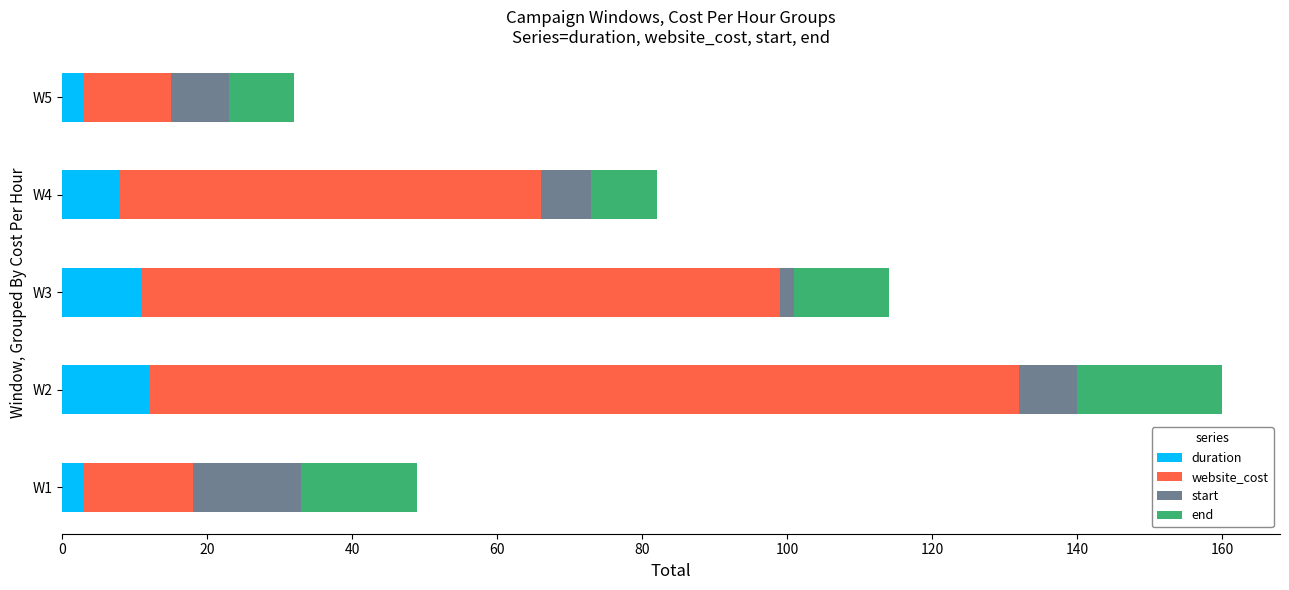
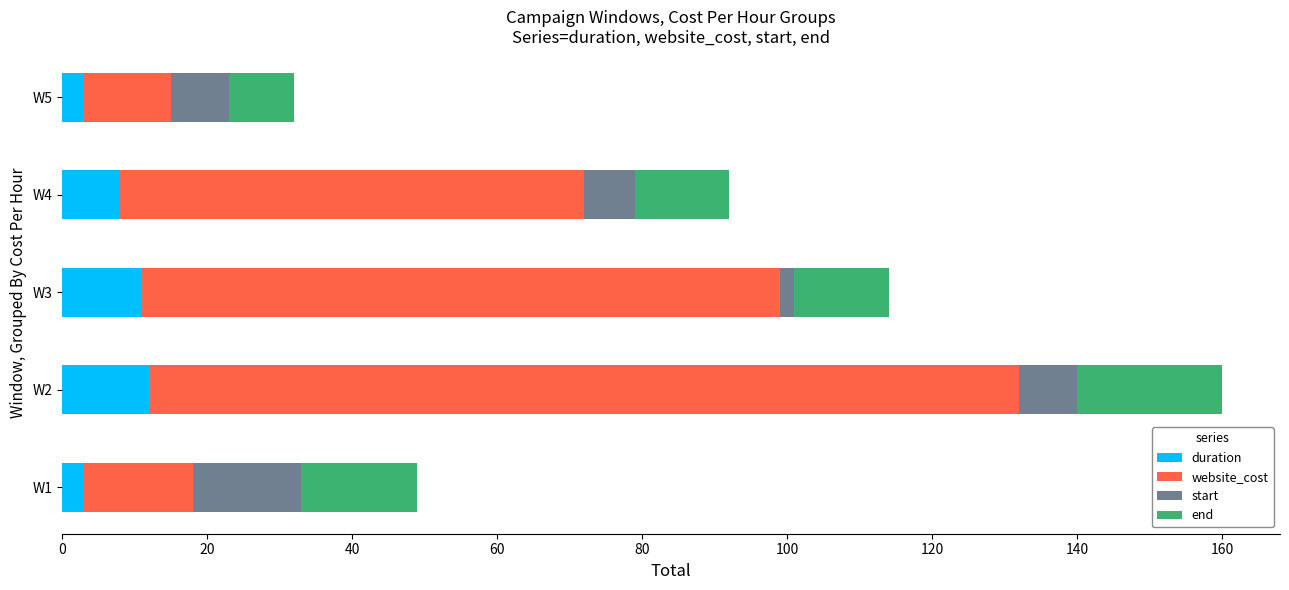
website_cost, W4: 58 -> 64
end, W4: 9 -> 13
